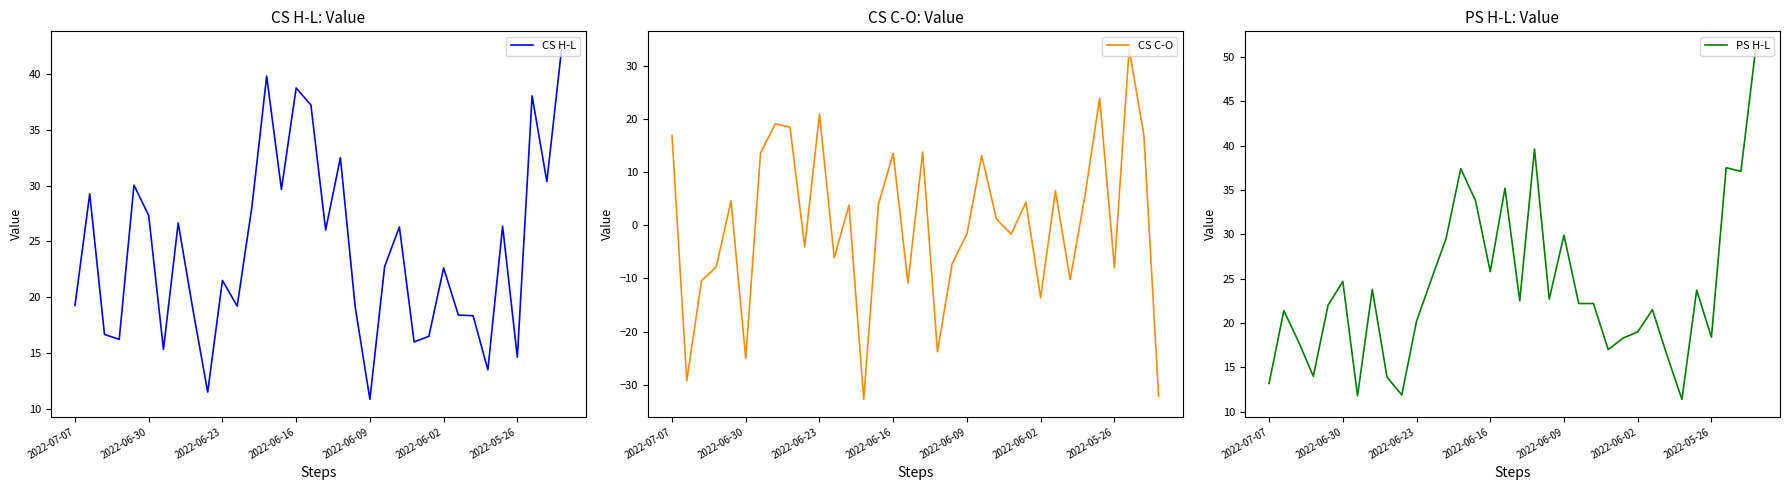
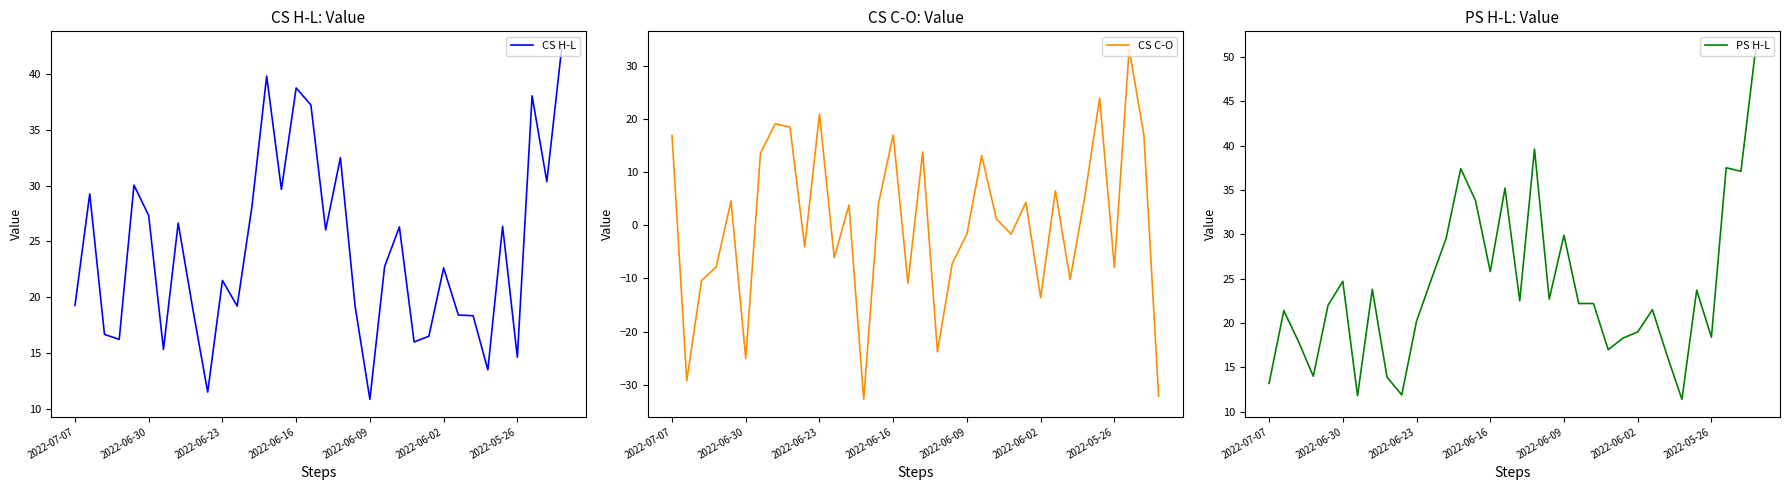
CS C-O: Value, 2022-06-16: 14 -> 17
